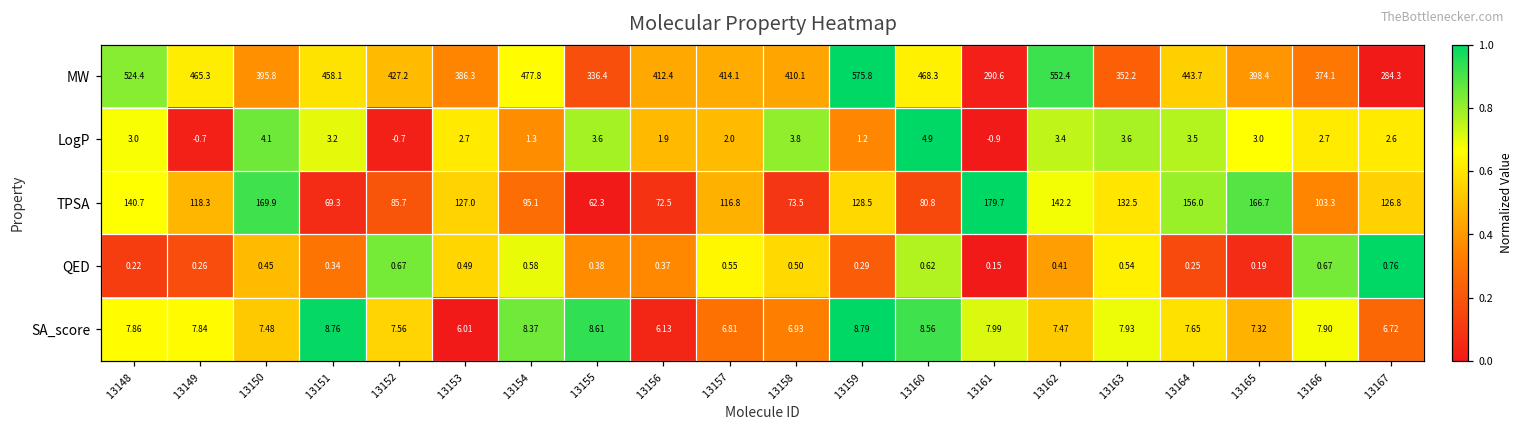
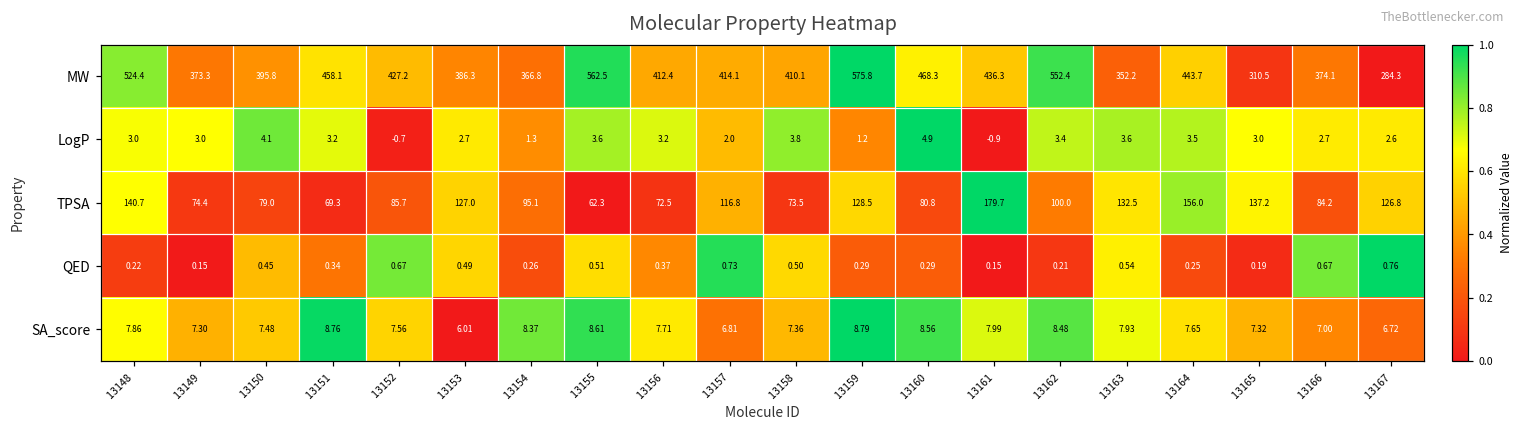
MW, 13149: 465.3 -> 373.3
MW, 13154: 477.8 -> 366.8
MW, 13155: 336.4 -> 562.5
MW, 13161: 290.6 -> 436.3
MW, 13165: 398.4 -> 310.5
LogP, 13149: -0.7 -> 3.0
LogP, 13156: 1.9 -> 3.2
TPSA, 13149: 118.3 -> 74.4
TPSA, 13150: 169.9 -> 79.0
TPSA, 13162: 142.2 -> 100.0
TPSA, 13165: 166.7 -> 137.2
TPSA, 13166: 103.3 -> 84.2
QED, 13149: 0.26 -> 0.15
QED, 13154: 0.58 -> 0.26
QED, 13155: 0.38 -> 0.51
QED, 13157: 0.55 -> 0.73
QED, 13160: 0.62 -> 0.29
QED, 13162: 0.41 -> 0.21
SA_score, 13149: 7.84 -> 7.30
SA_score, 13156: 6.13 -> 7.71
SA_score, 13158: 6.93 -> 7.36
SA_score, 13162: 7.47 -> 8.48
SA_score, 13166: 7.90 -> 7.00
